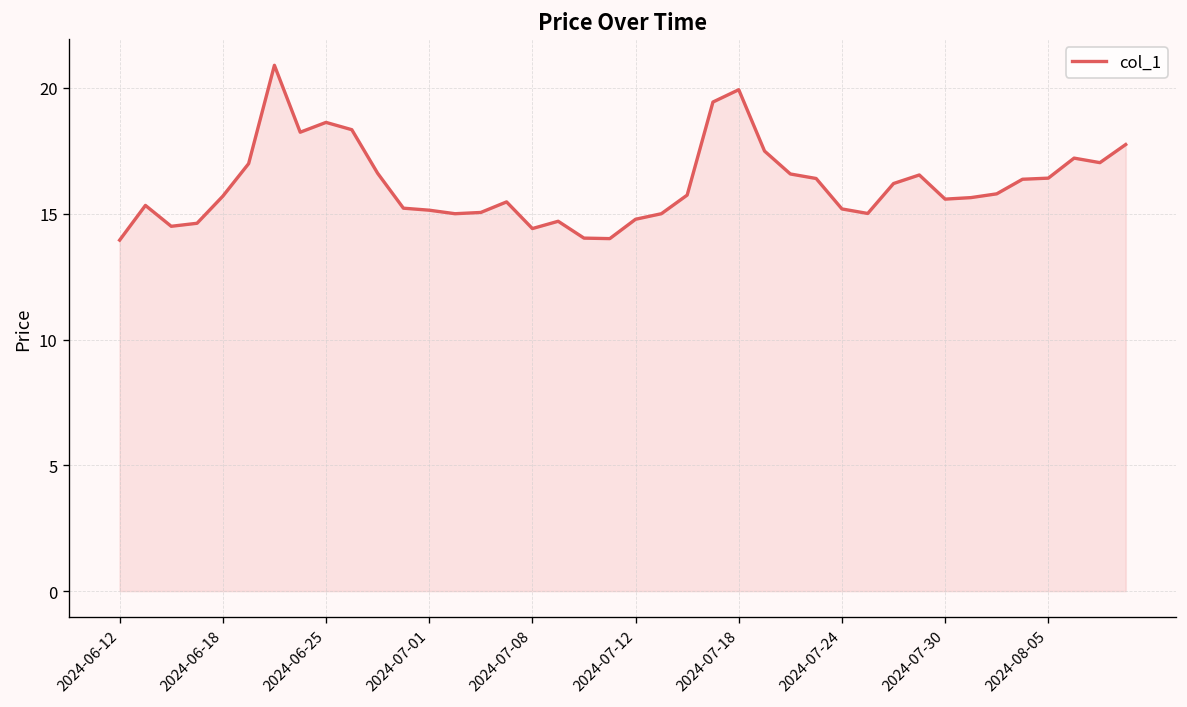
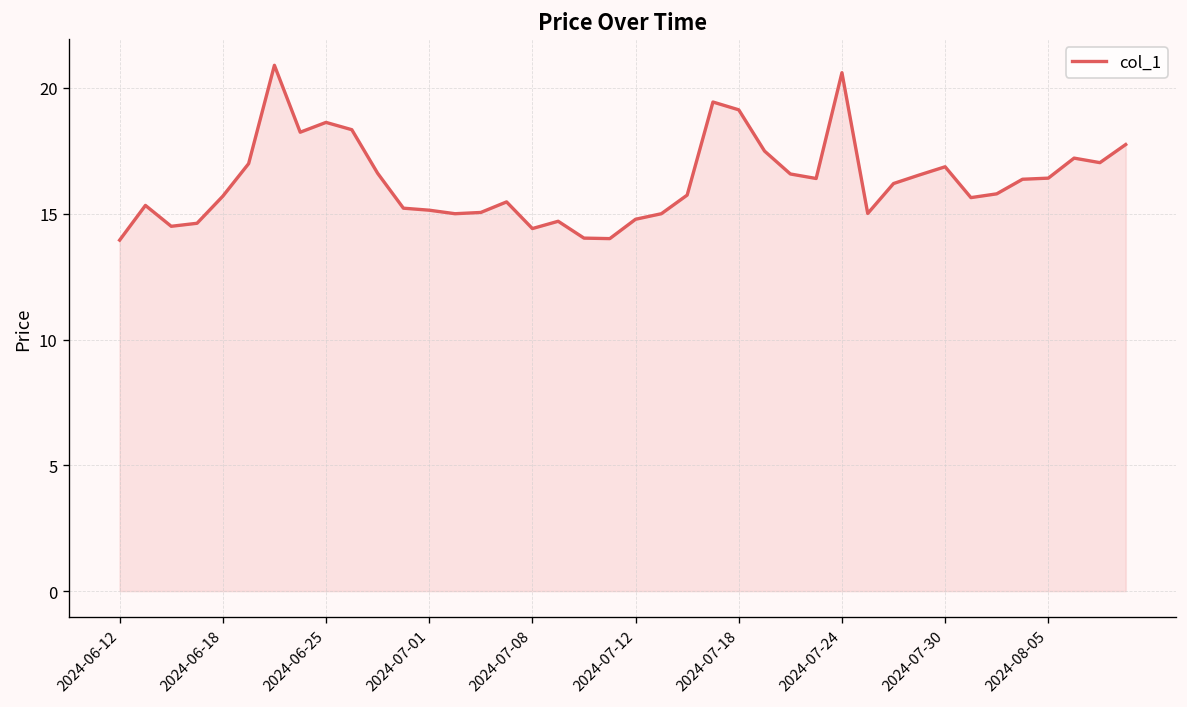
2024-07-18: 19.9 -> 19.1
2024-07-24: 15.2 -> 20.6
2024-07-30: 15.6 -> 16.9
